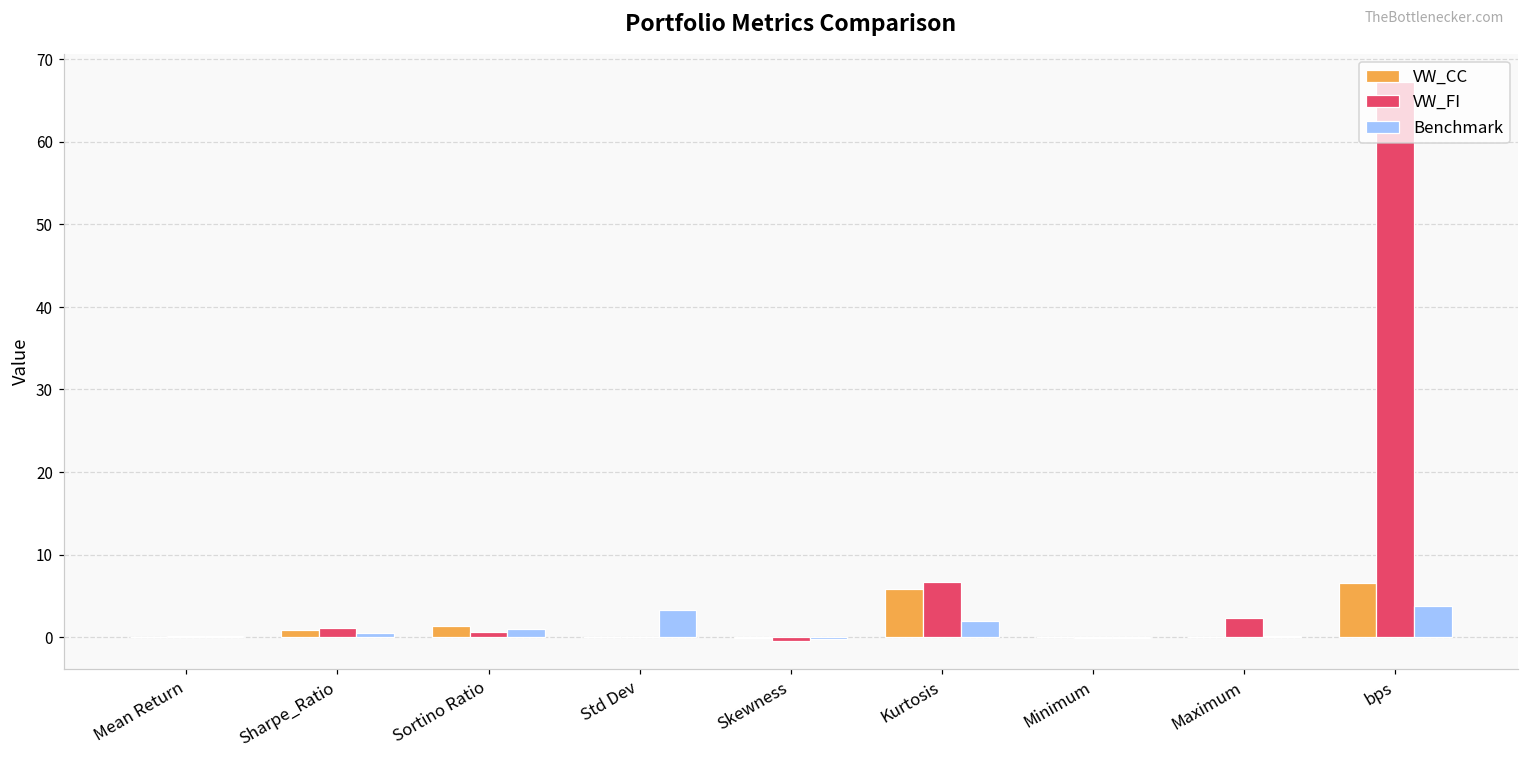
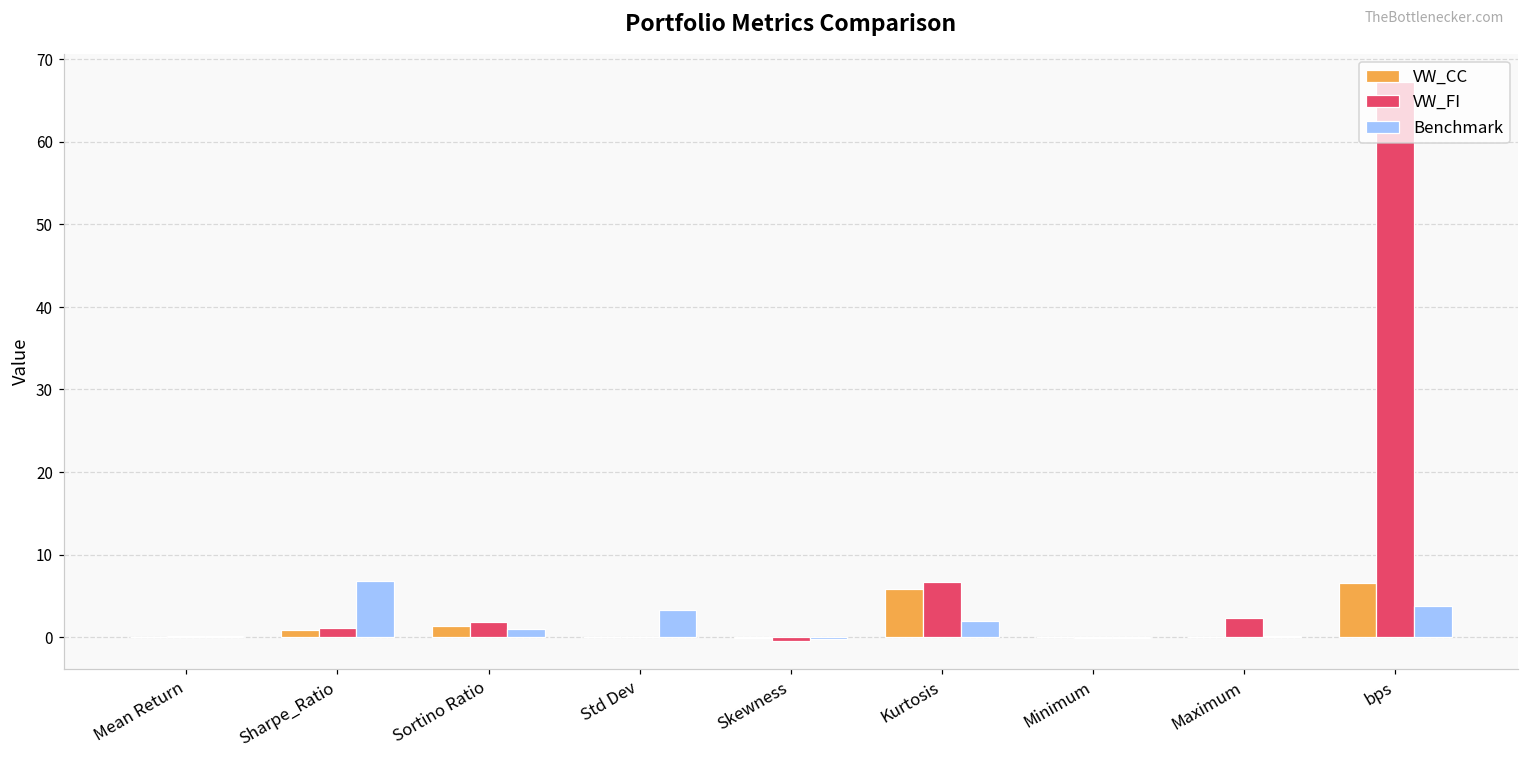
Benchmark, Sharpe_Ratio: 1 -> 7
VW_FI, Sortino Ratio: 1 -> 2
